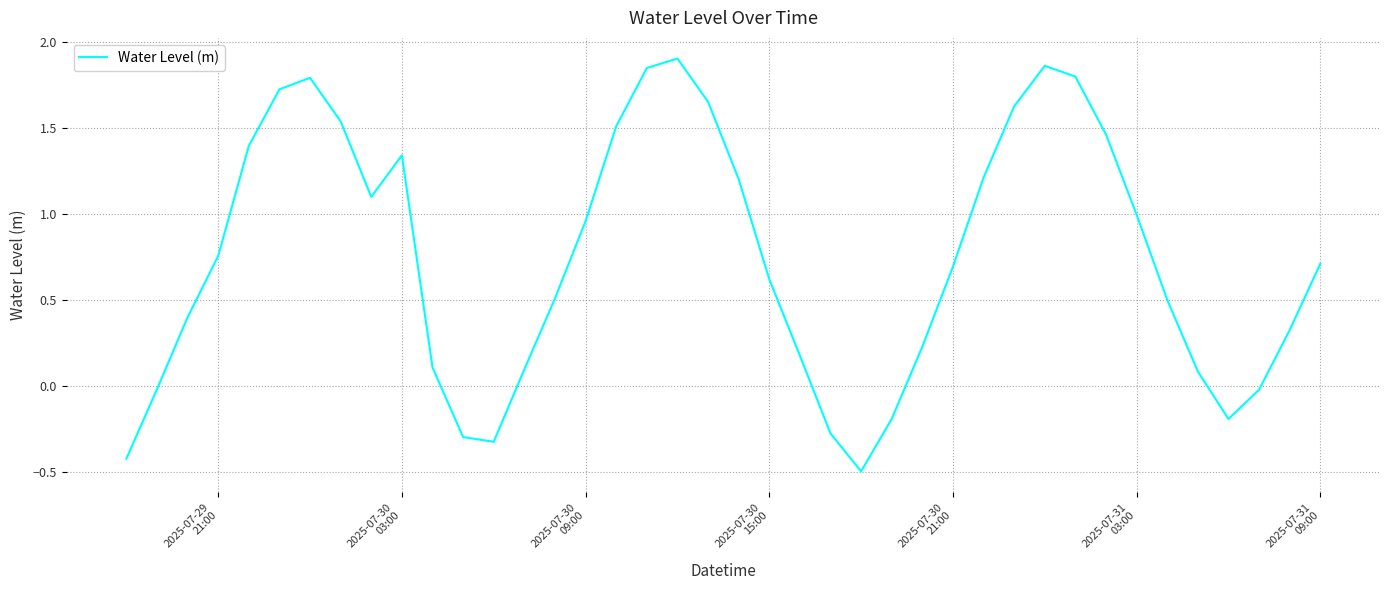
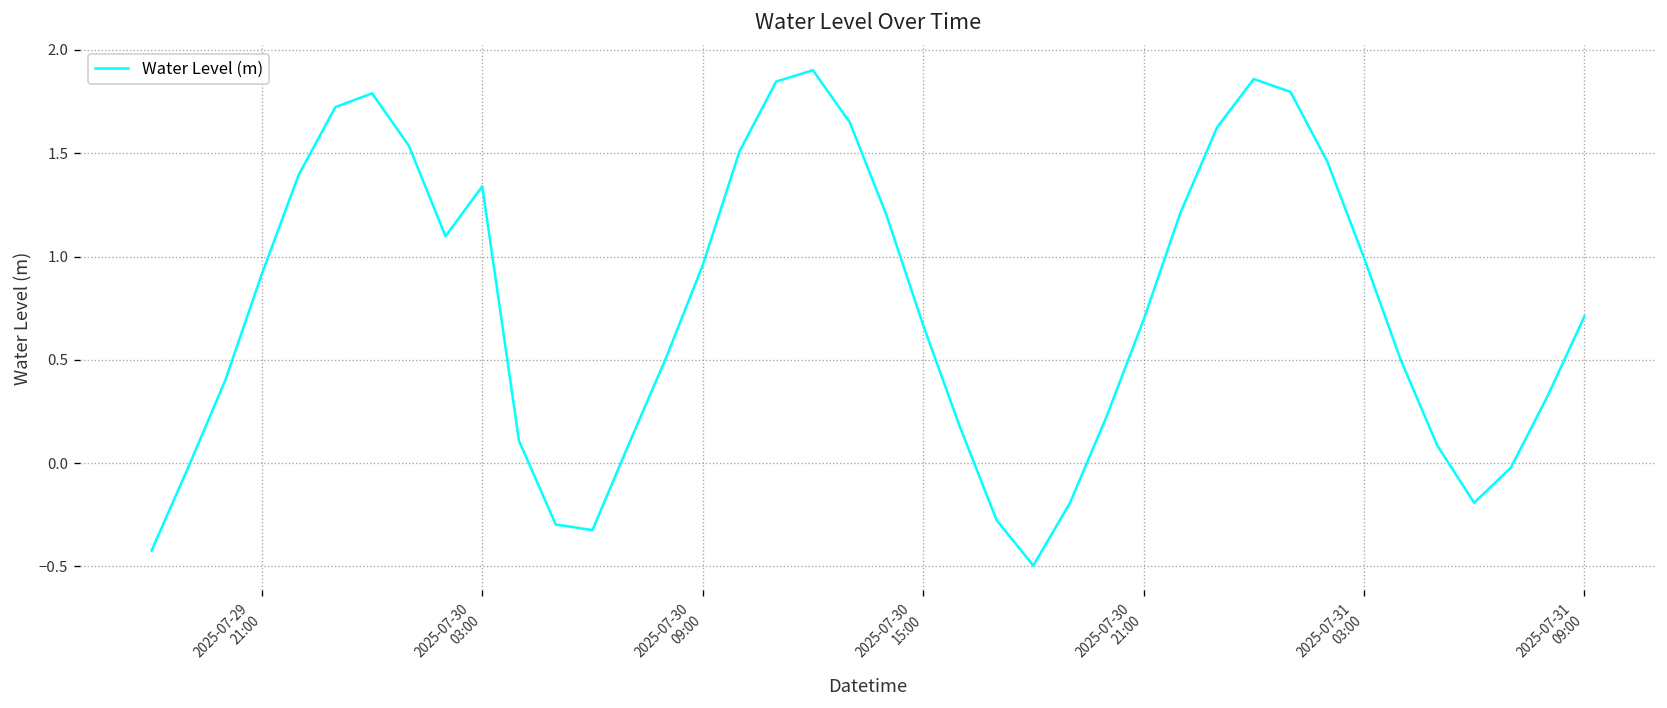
2025-07-29 21:00: 0.76 -> 0.92
2025-07-30 15:00: 0.62 -> 0.67
